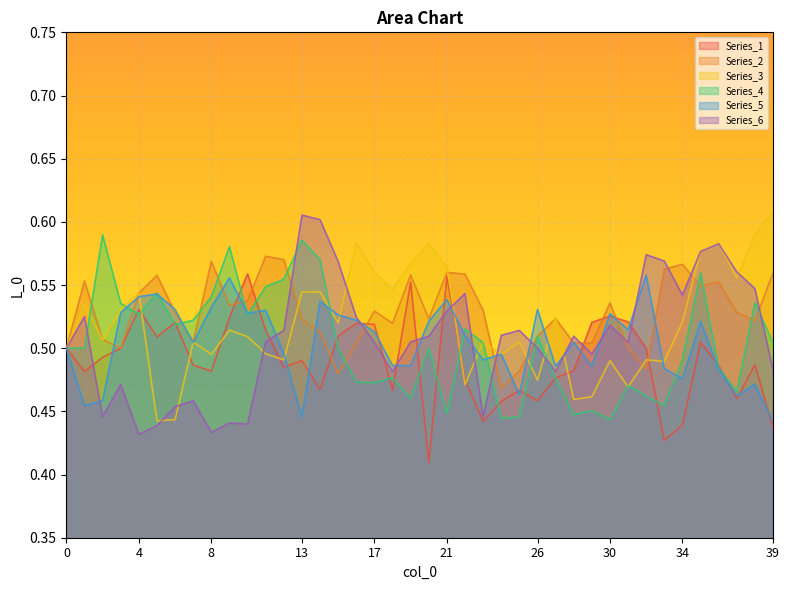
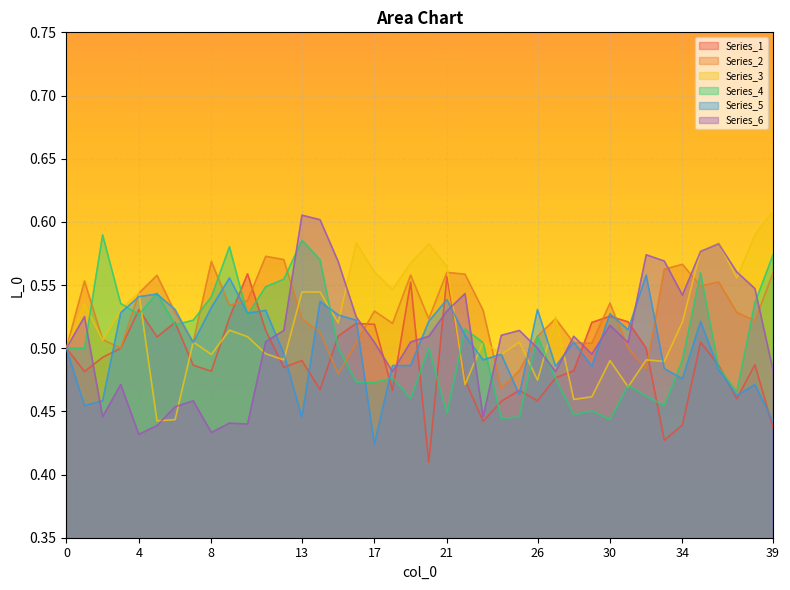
Series_5, 17: 0.513 -> 0.424
Series_4, 39: 0.504 -> 0.574
